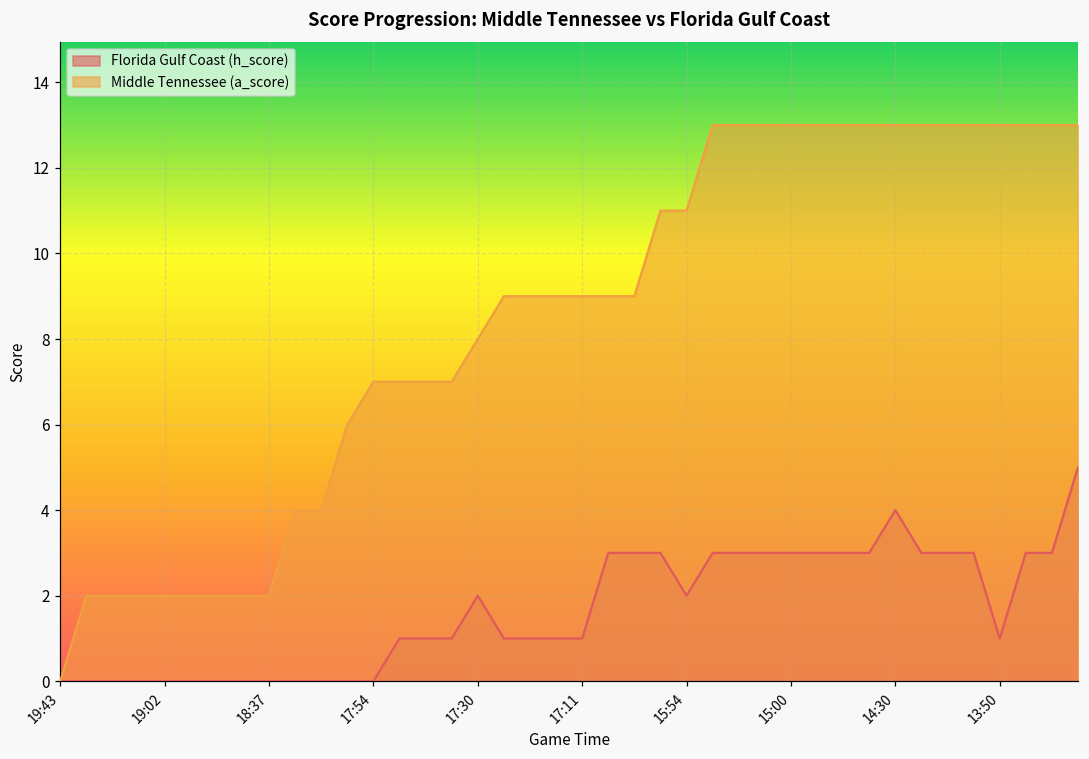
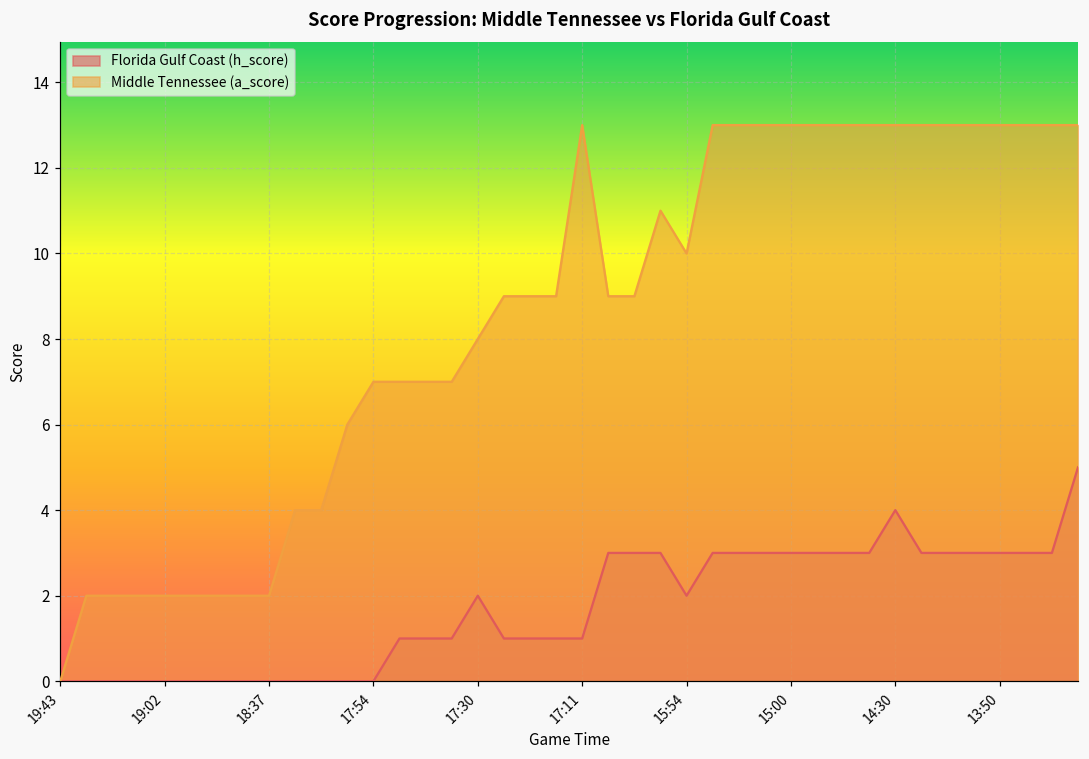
Middle Tennessee (a_score), 17:11: 9 -> 13
Middle Tennessee (a_score), 15:54: 11 -> 10
Florida Gulf Coast (h_score), 13:50: 1 -> 3
